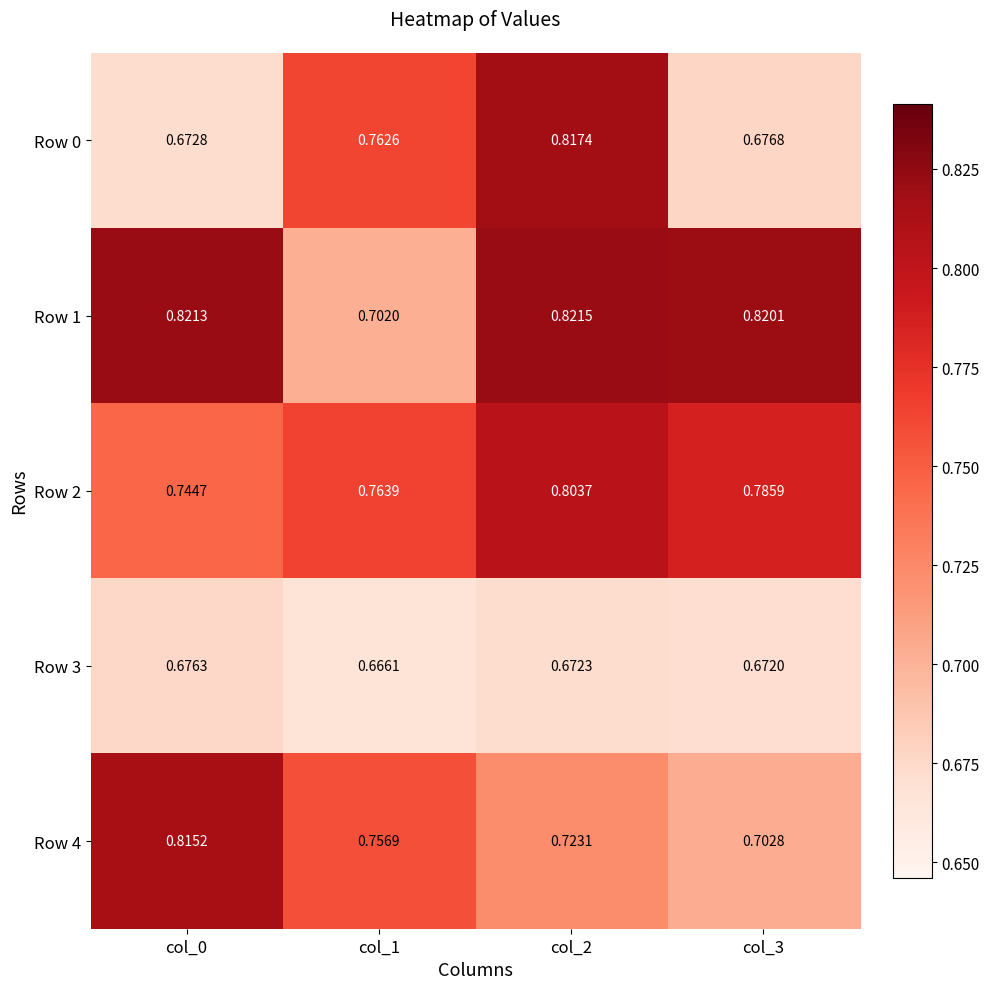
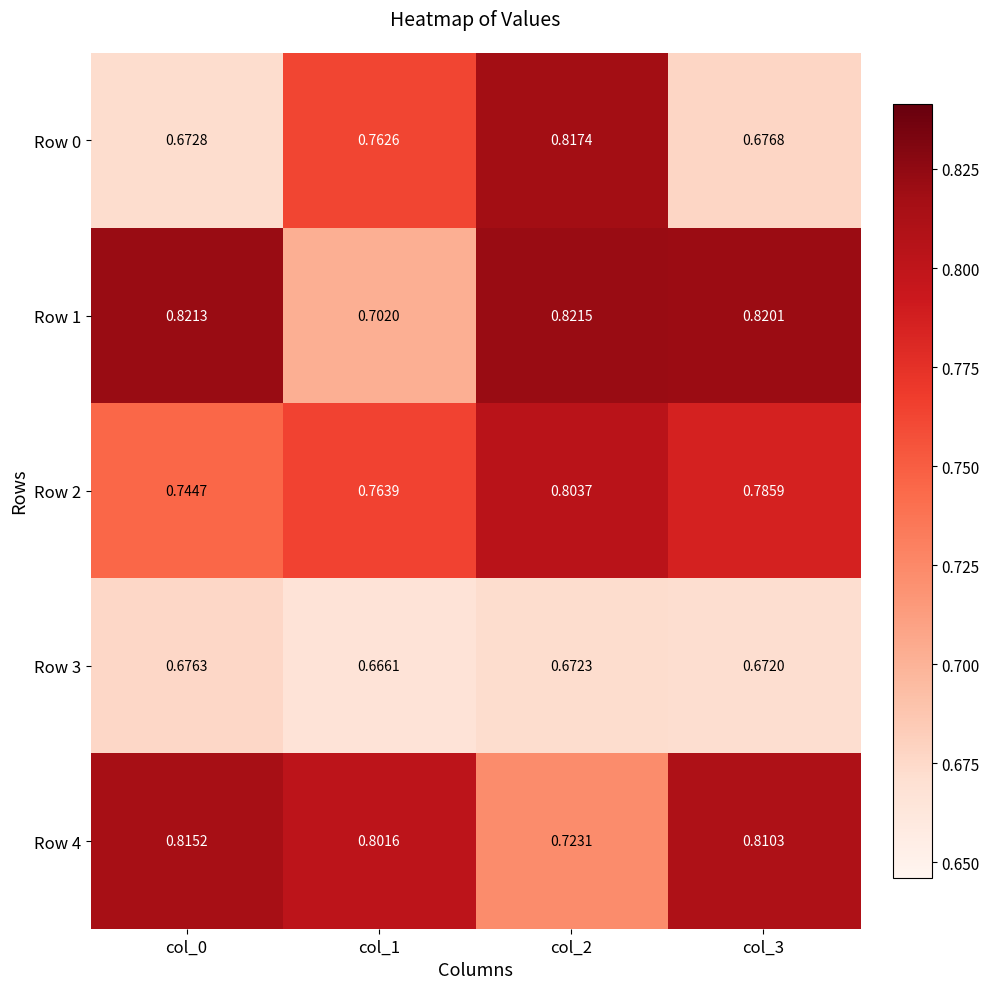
Row 4, col_1: 0.7569 -> 0.8016
Row 4, col_3: 0.7028 -> 0.8103
